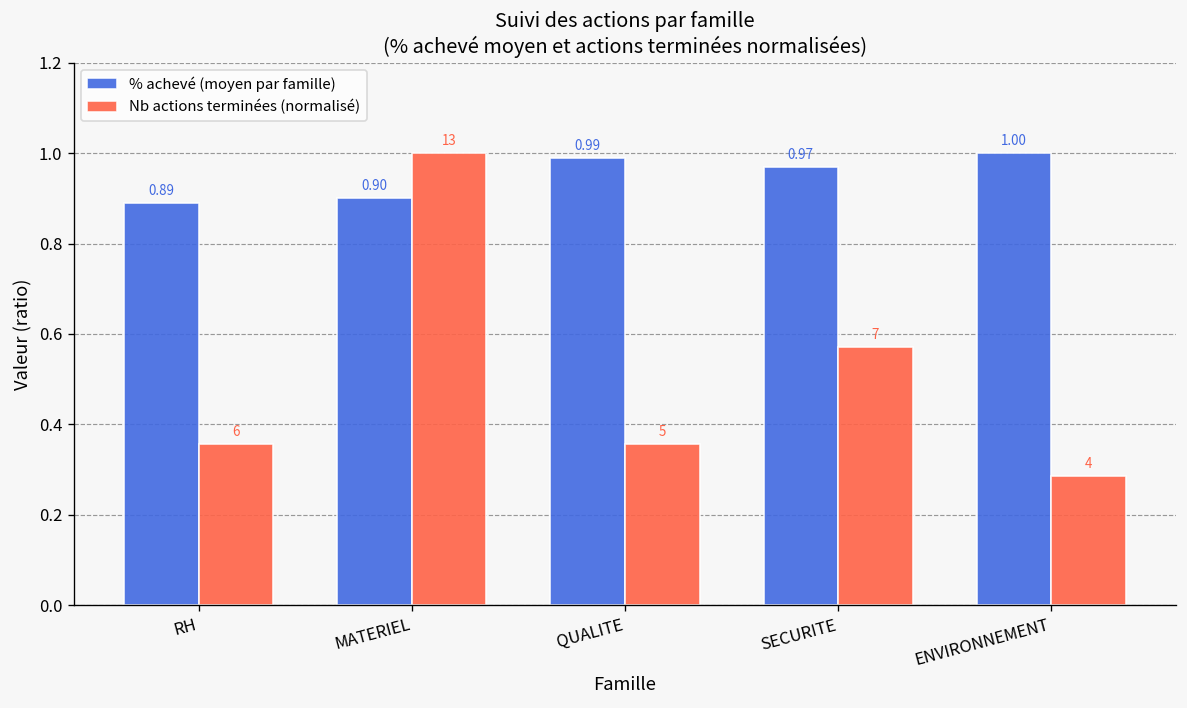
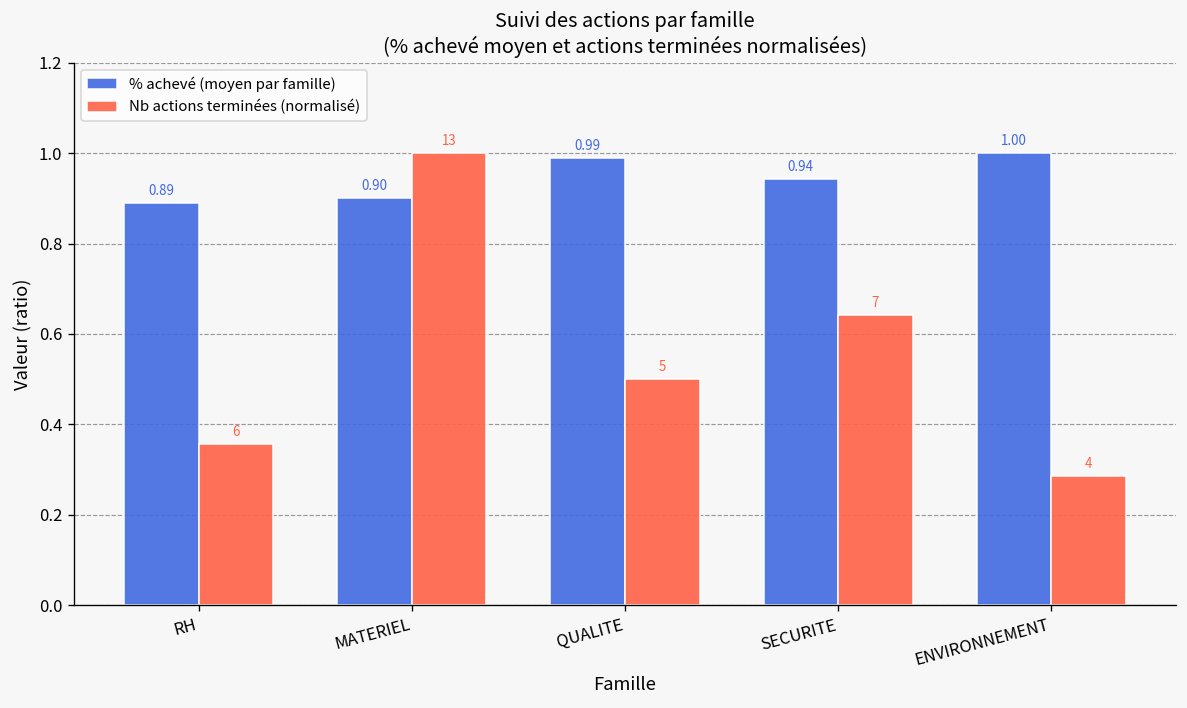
Nb actions terminées (normalisé), QUALITE: 0.36 -> 0.50
% achevé (moyen par famille), SECURITE: 0.97 -> 0.94
Nb actions terminées (normalisé), SECURITE: 0.57 -> 0.64
